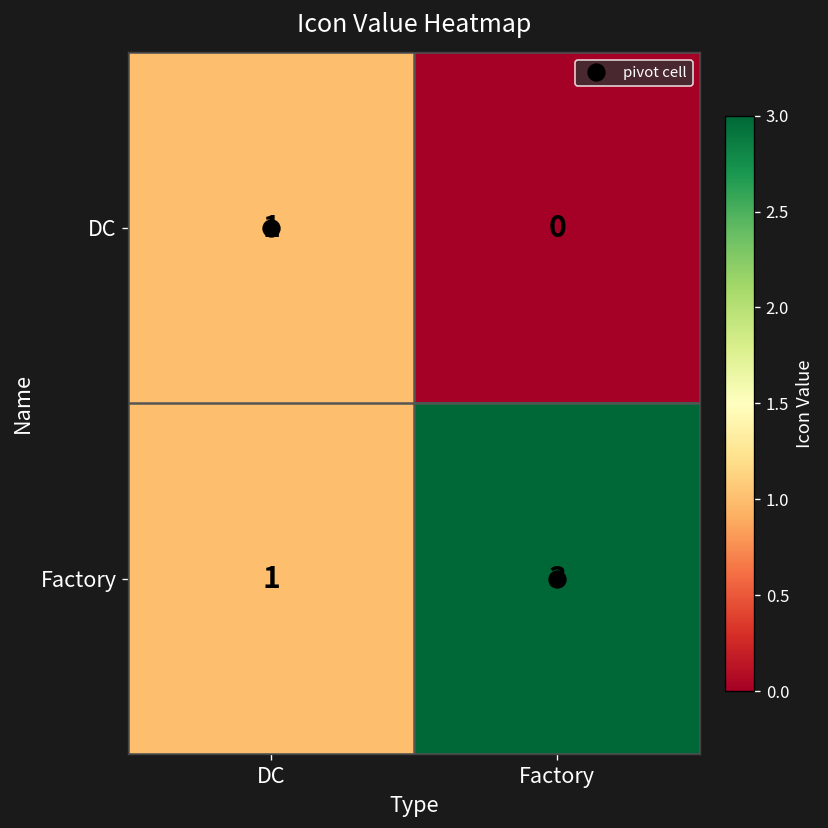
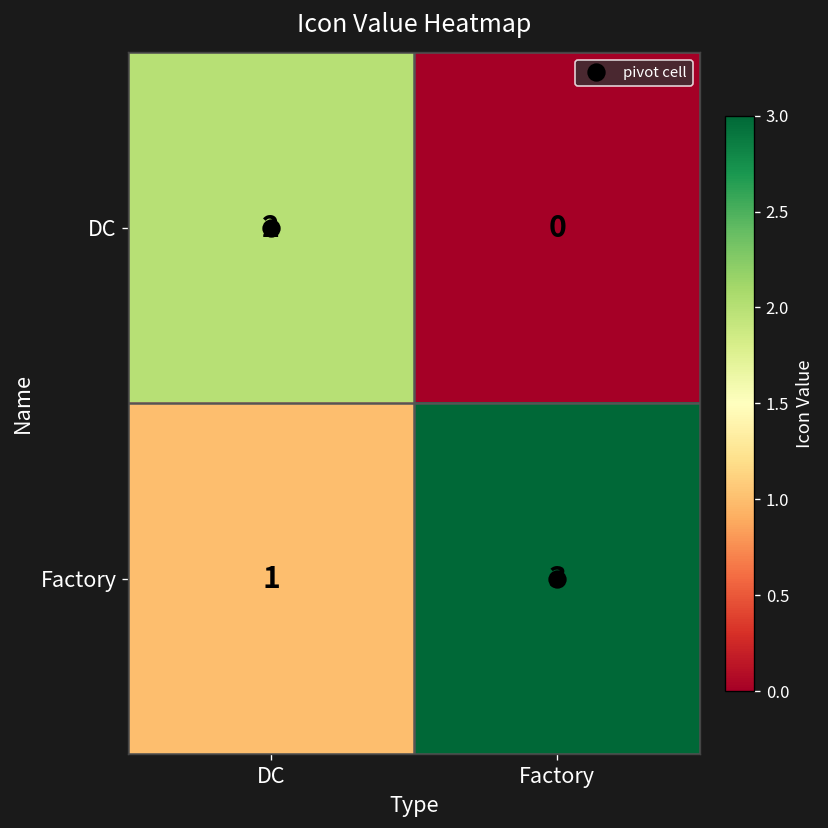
DC, DC: 1 -> 2
